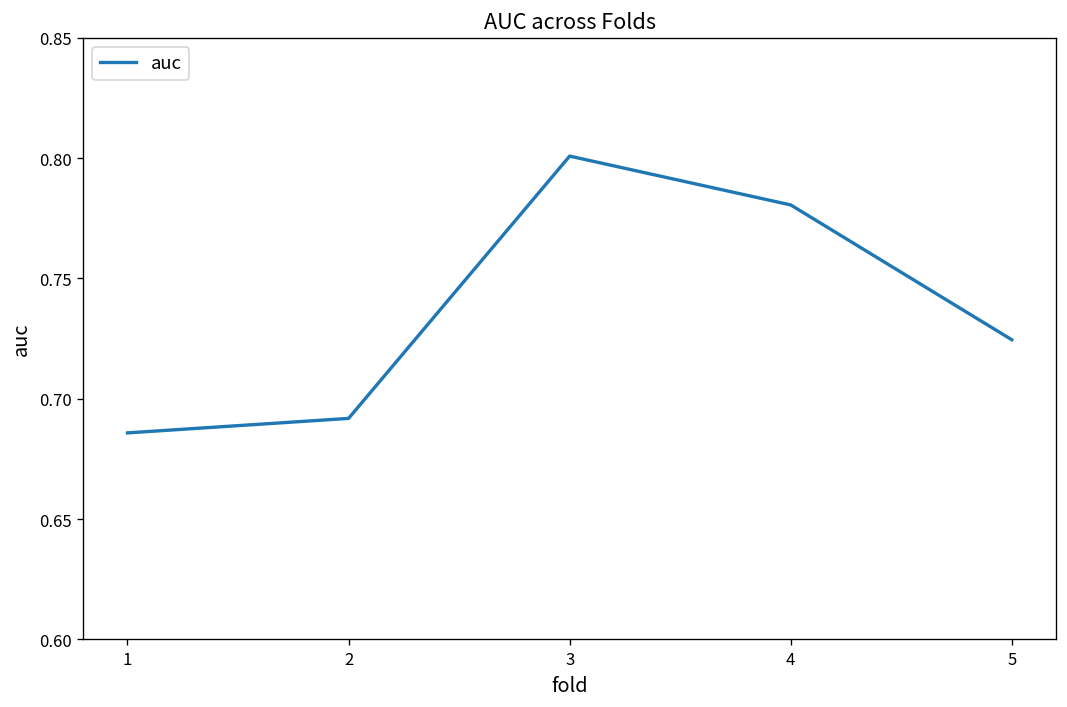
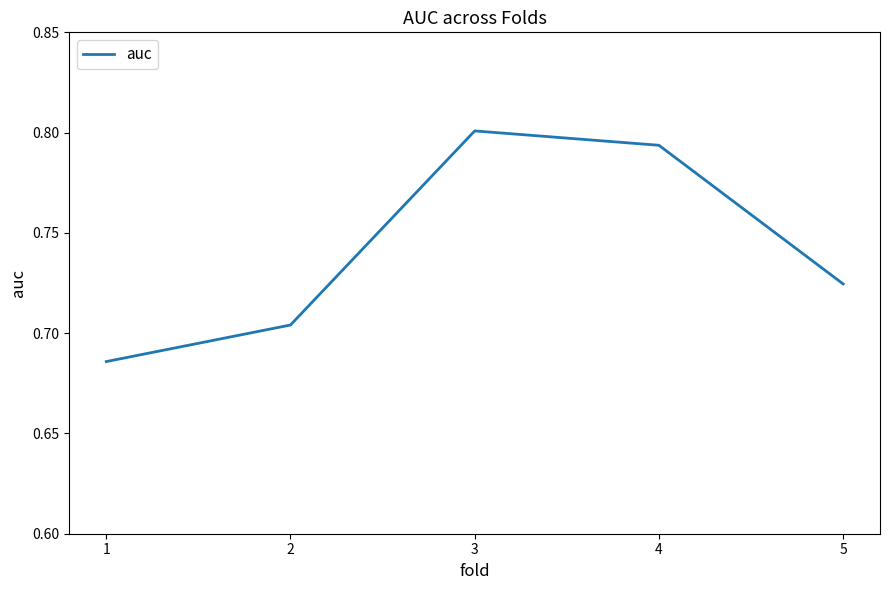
2: 0.692 -> 0.704
4: 0.781 -> 0.794
